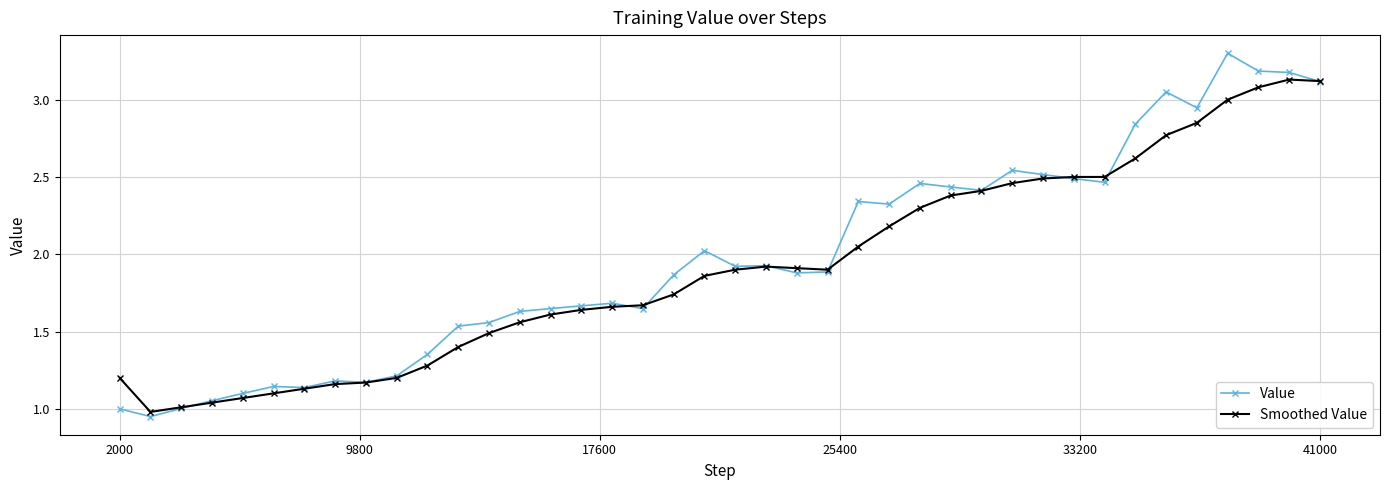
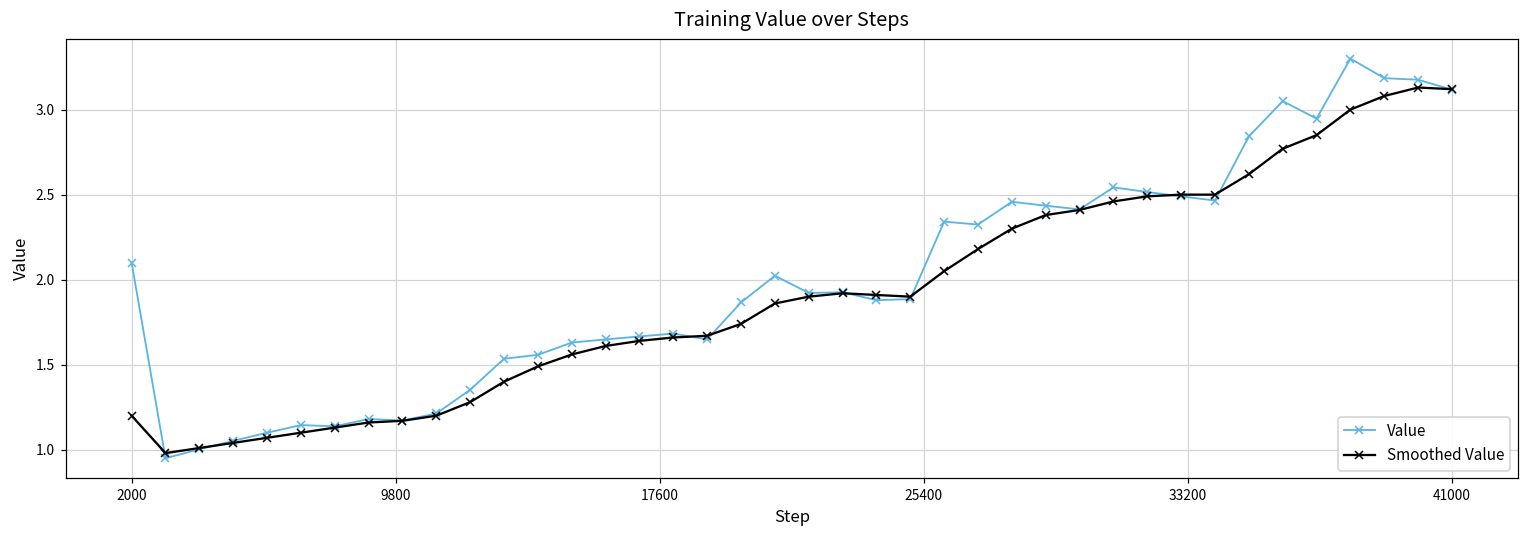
Value, 2000: 1.0 -> 2.1
